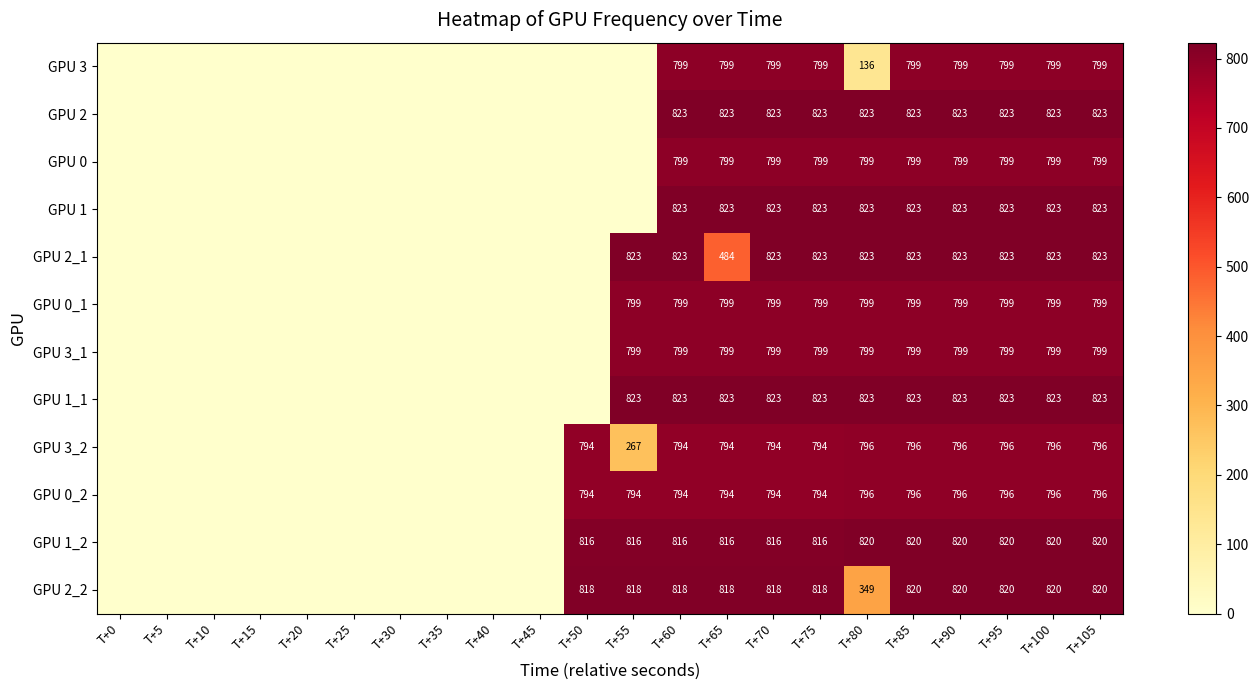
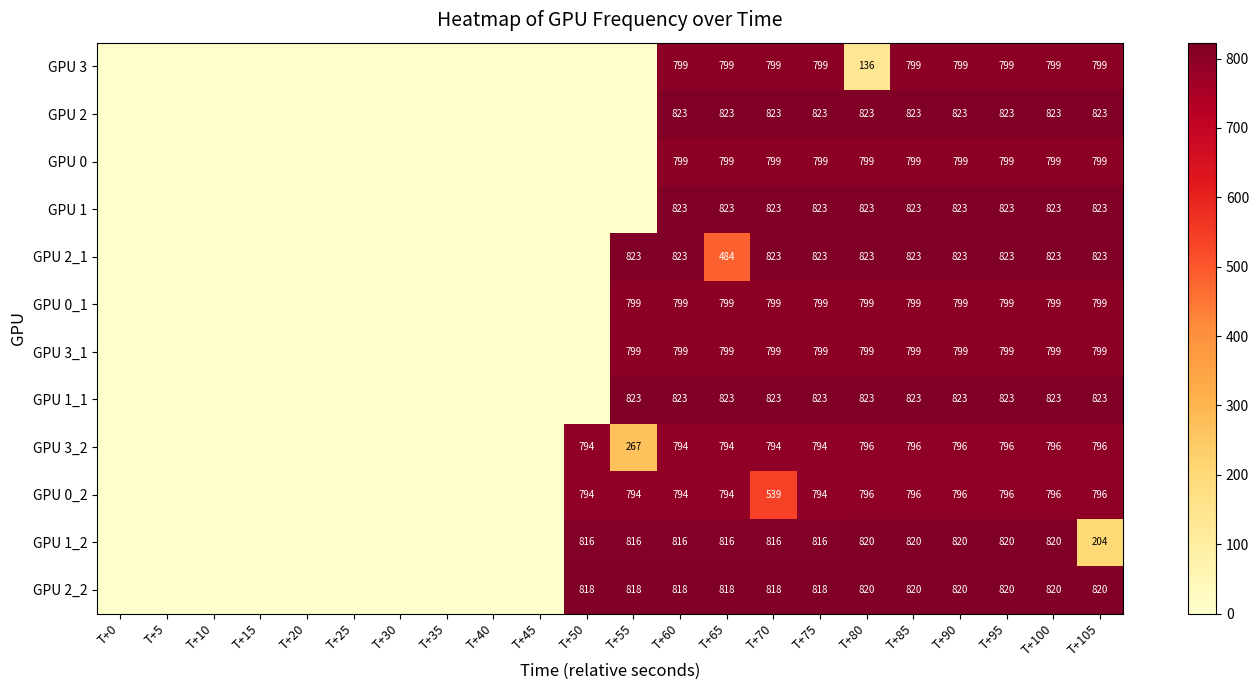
GPU 0_2, T+70: 794 -> 539
GPU 1_2, T+105: 820 -> 204
GPU 2_2, T+80: 349 -> 820
